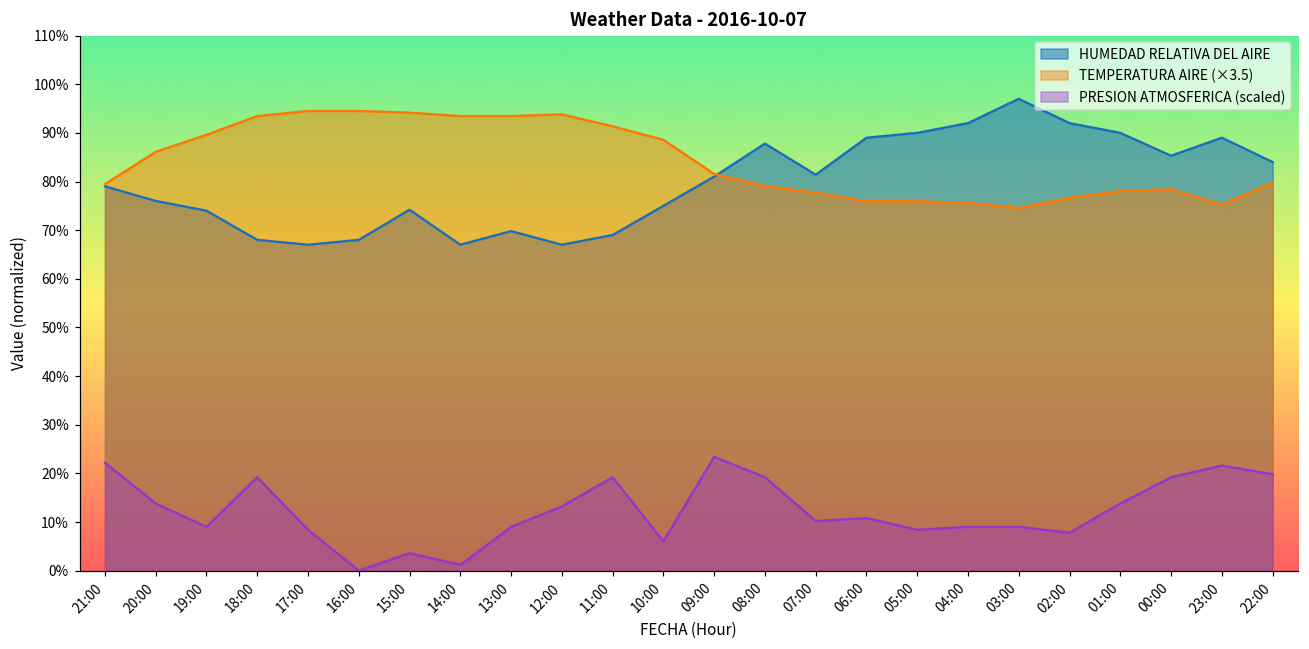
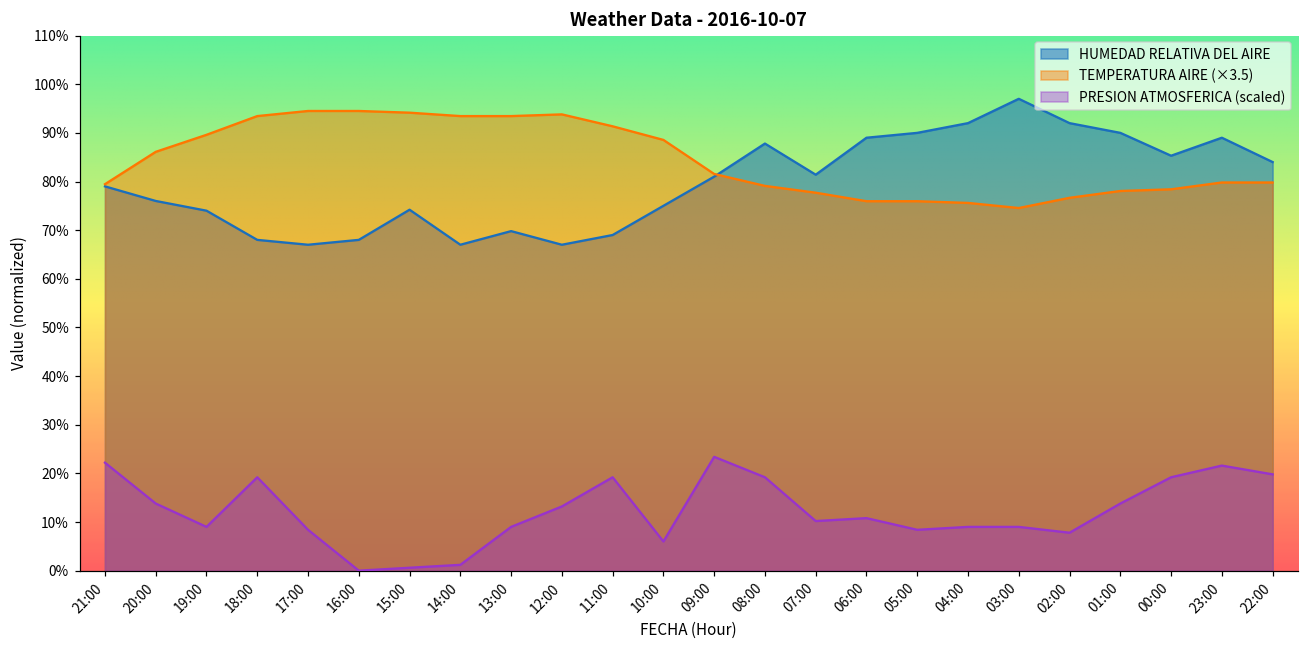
PRESION ATMOSFERICA (scaled), 15:00: 4% -> 1%
TEMPERATURA AIRE (×3.5), 23:00: 75% -> 80%
